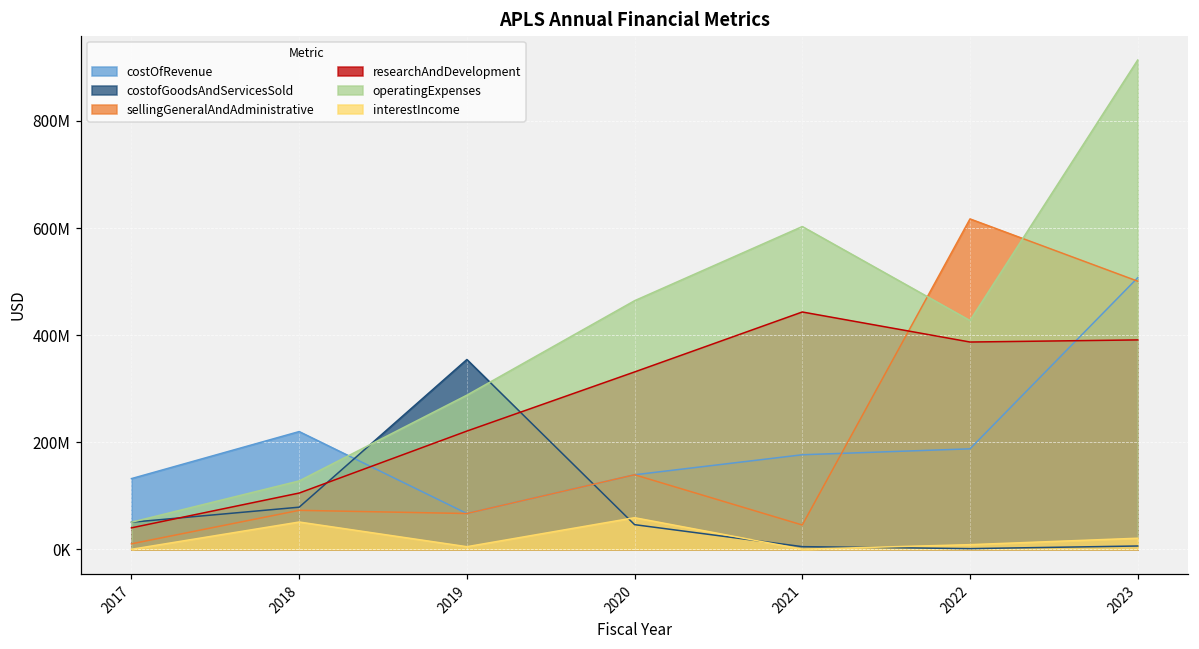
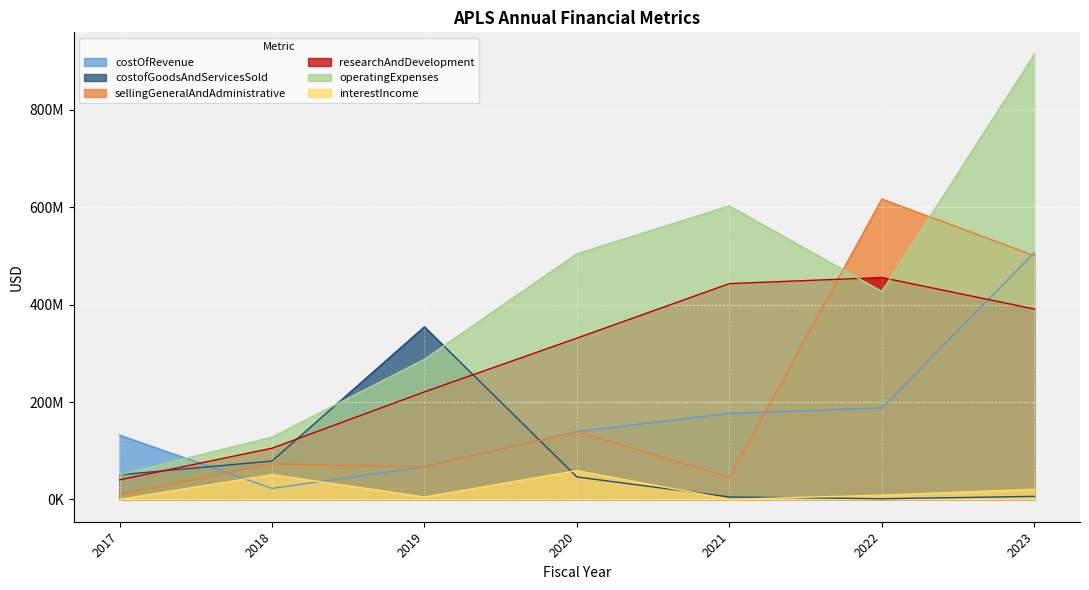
costOfRevenue, 2018: 220000000 -> 20000000
operatingExpenses, 2020: 460000000 -> 500000000
researchAndDevelopment, 2022: 390000000 -> 460000000
